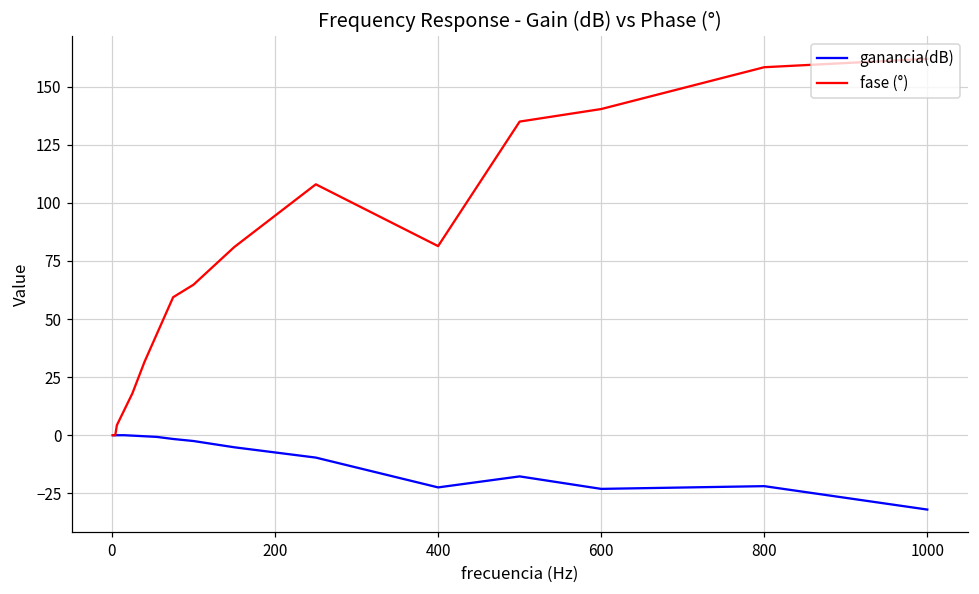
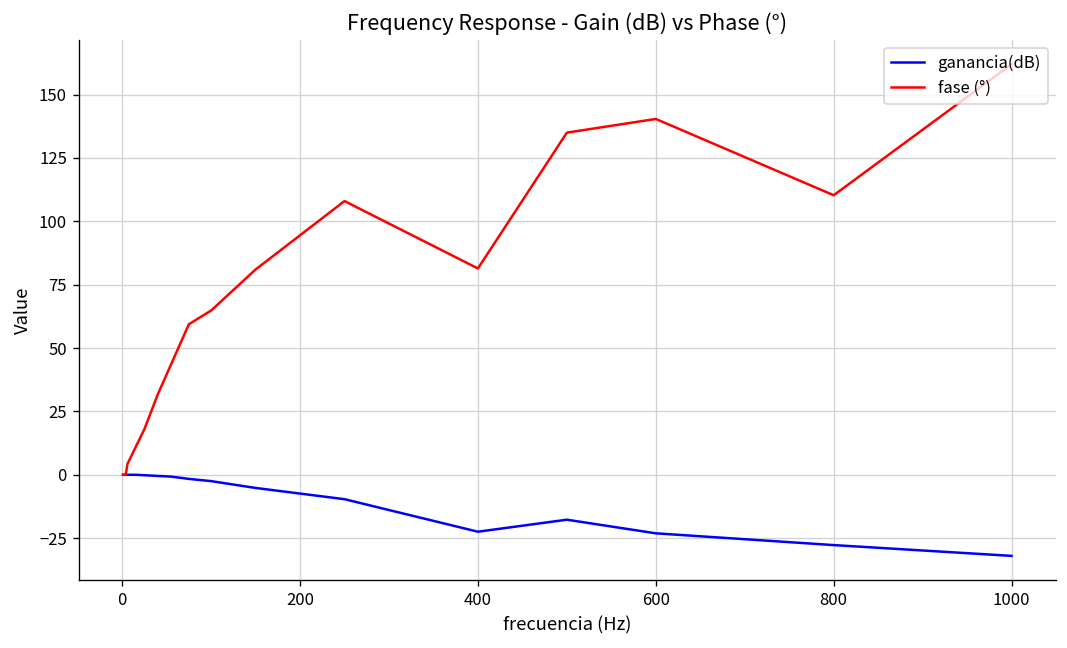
ganancia(dB), 800: -22 -> -28
fase (°), 800: 158 -> 110
